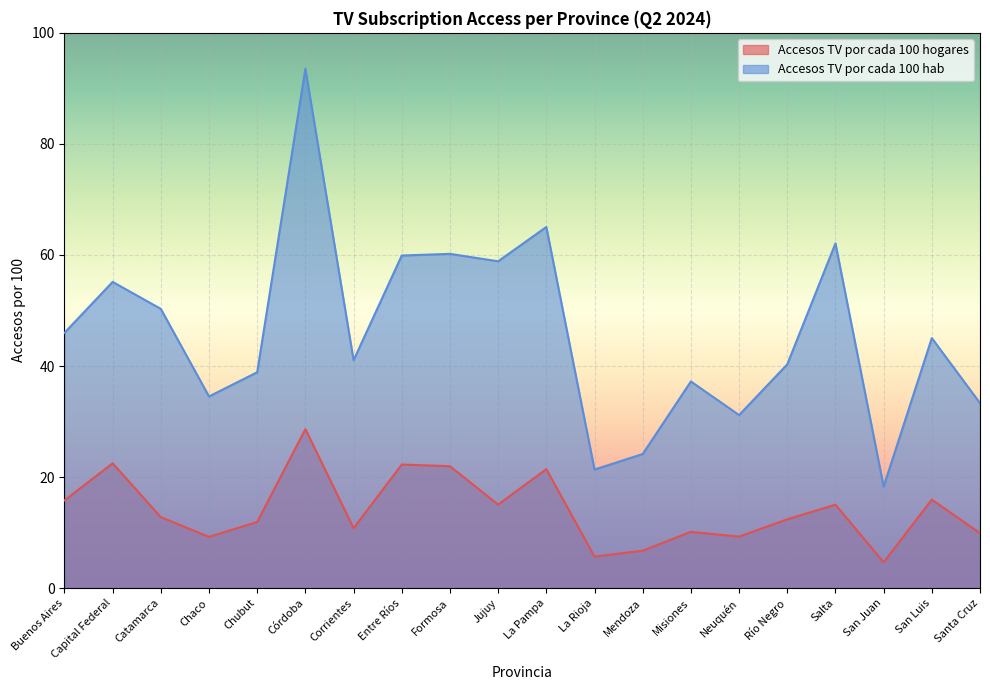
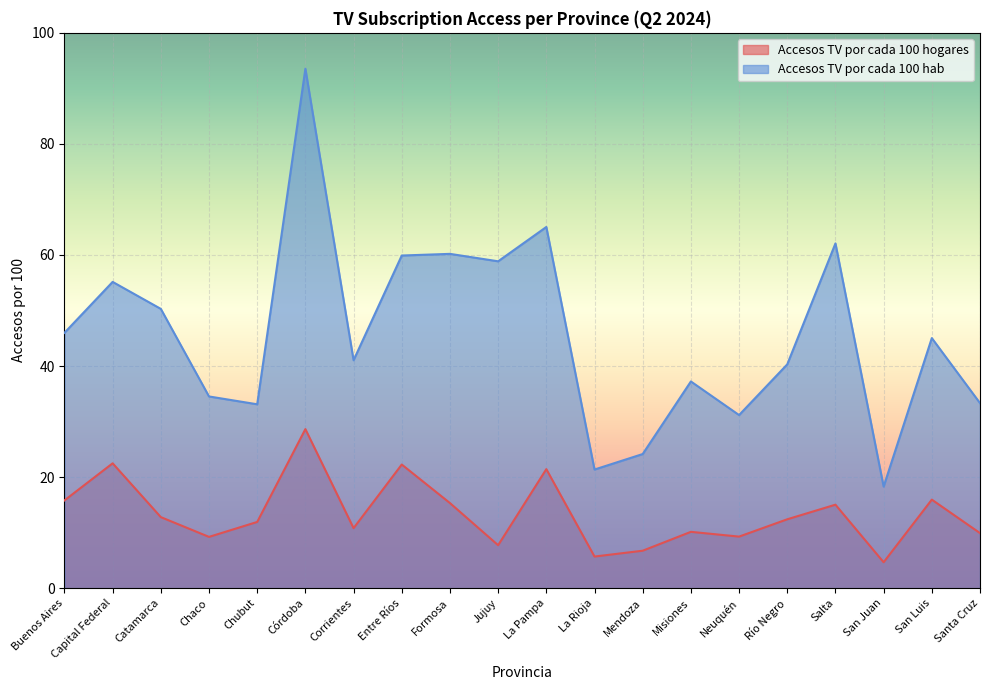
Accesos TV por cada 100 hab, Chubut: 39 -> 33
Accesos TV por cada 100 hogares, Formosa: 22 -> 15
Accesos TV por cada 100 hogares, Jujuy: 15 -> 8
